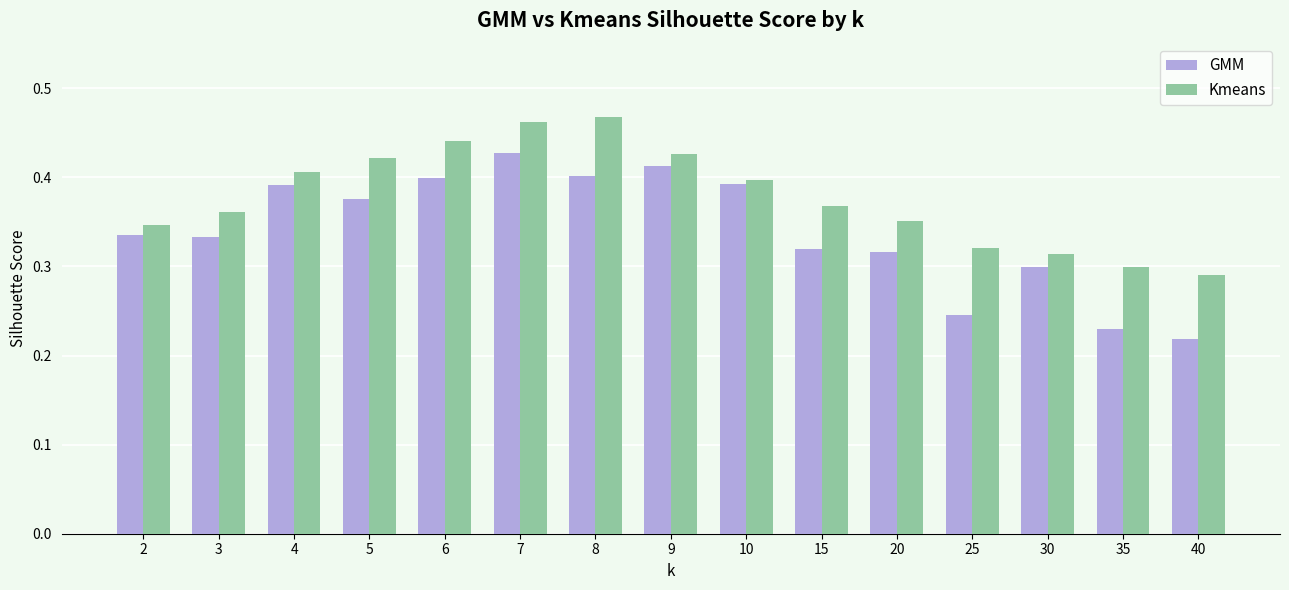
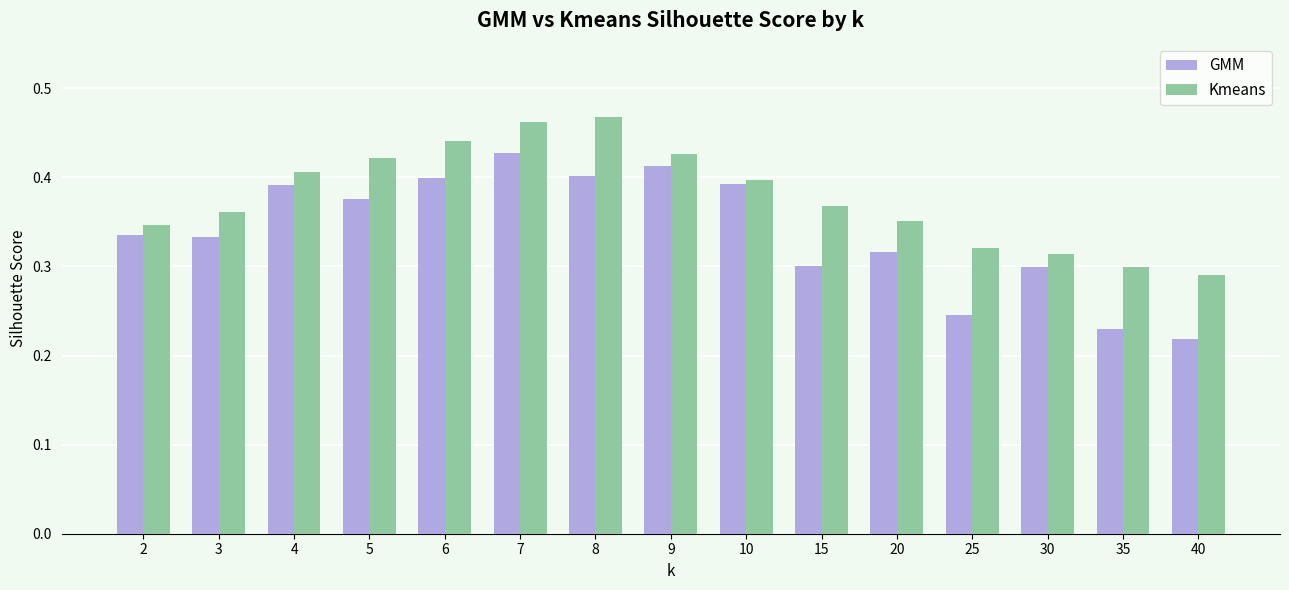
GMM, 15: 0.32 -> 0.30
